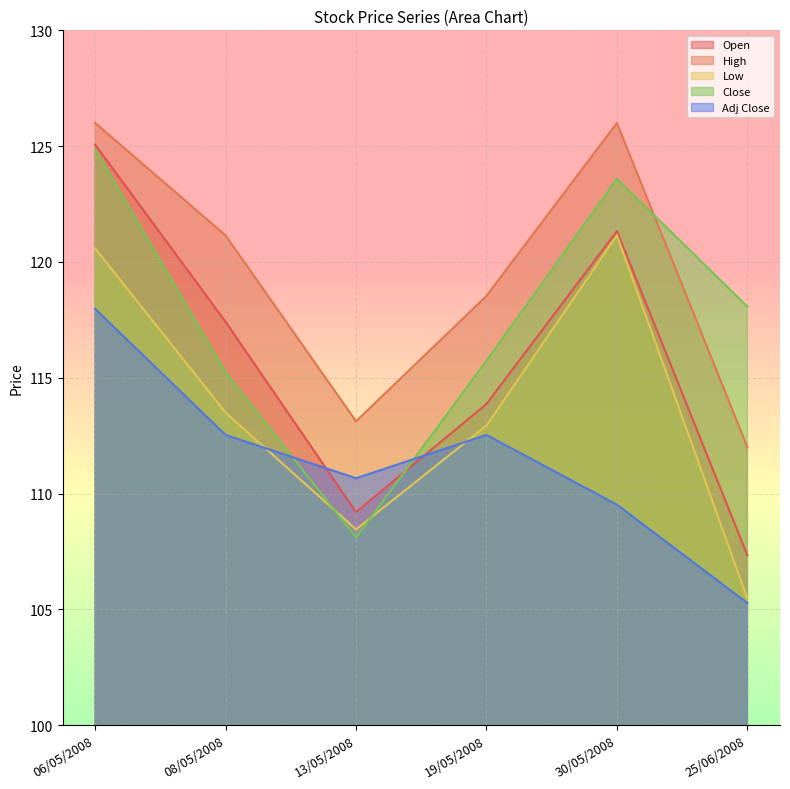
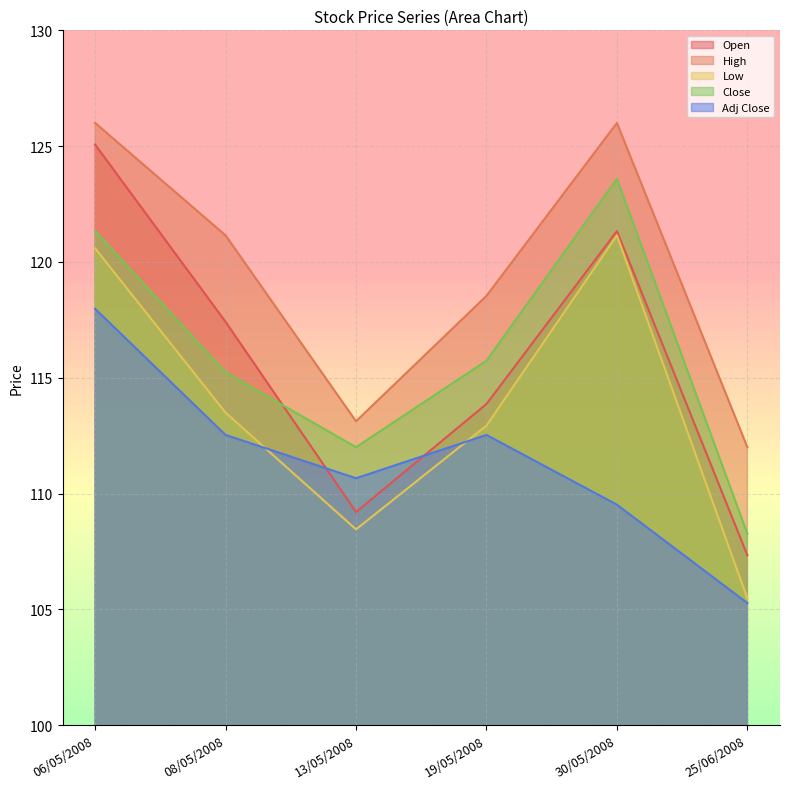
Close, 06/05/2008: 124.9 -> 121.3
Close, 13/05/2008: 108.1 -> 112.0
Close, 25/06/2008: 118.1 -> 108.3
